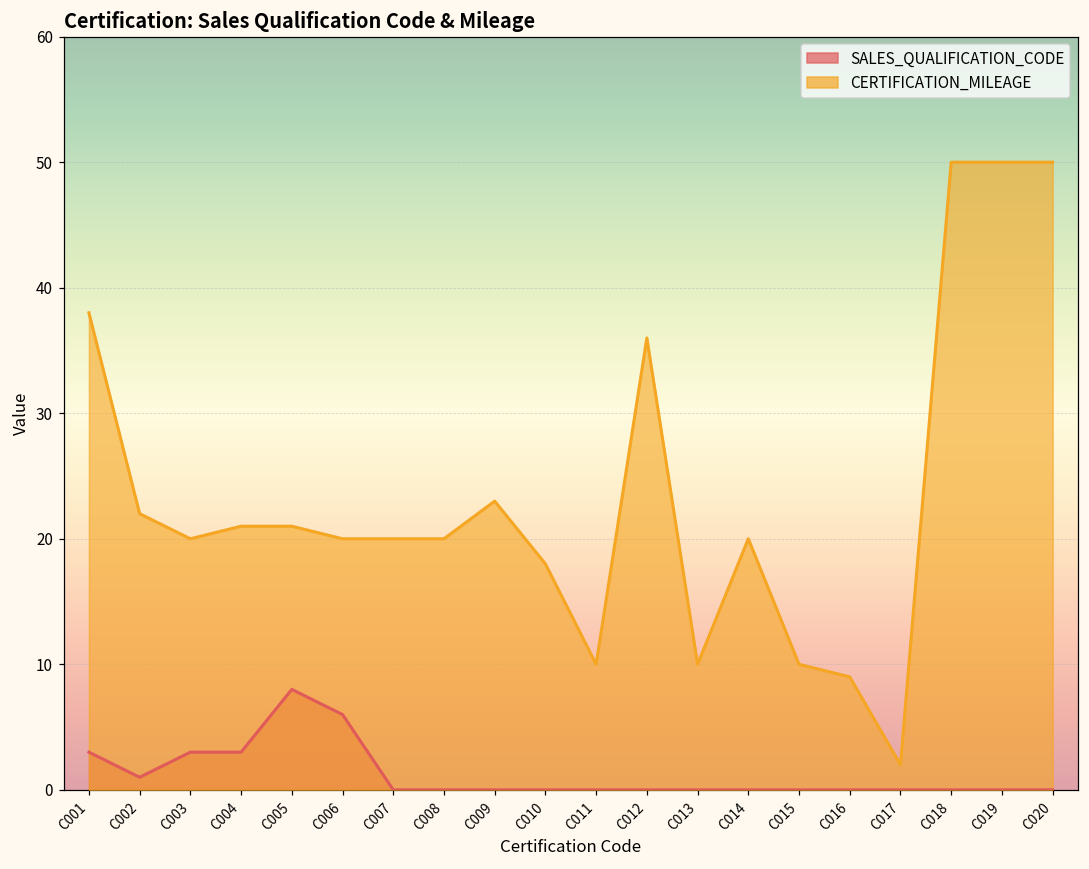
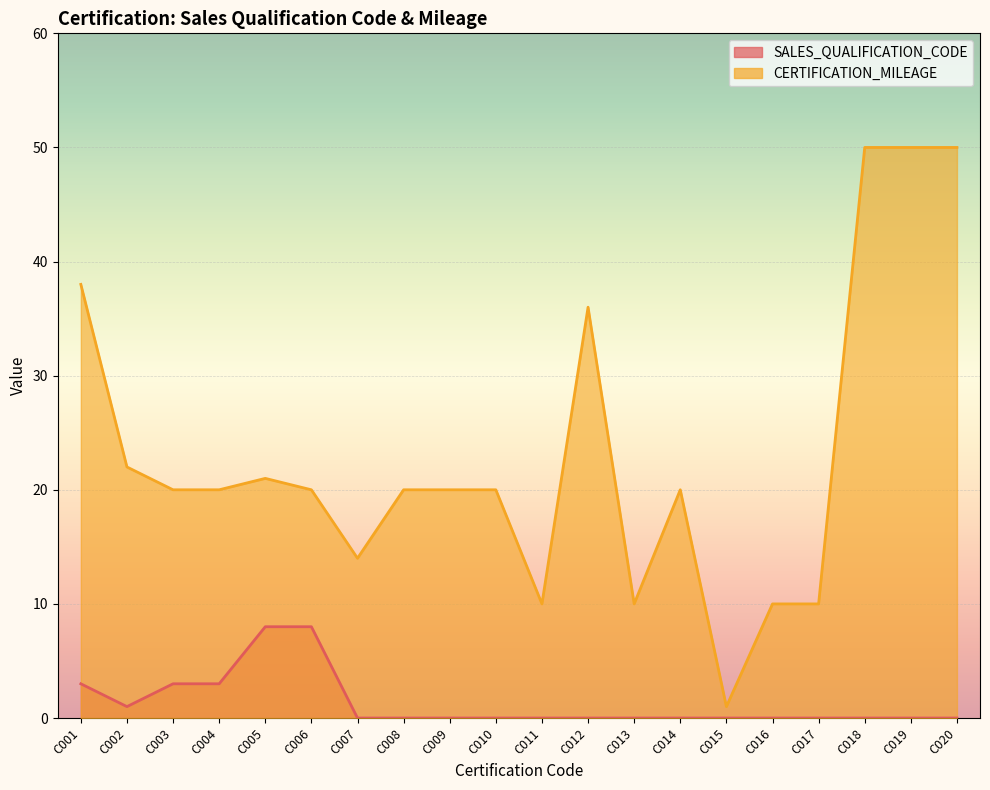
CERTIFICATION_MILEAGE, C004: 21 -> 20
SALES_QUALIFICATION_CODE, C006: 6 -> 8
CERTIFICATION_MILEAGE, C007: 20 -> 14
CERTIFICATION_MILEAGE, C009: 23 -> 20
CERTIFICATION_MILEAGE, C010: 18 -> 20
CERTIFICATION_MILEAGE, C015: 10 -> 1
CERTIFICATION_MILEAGE, C016: 9 -> 10
CERTIFICATION_MILEAGE, C017: 2 -> 10
